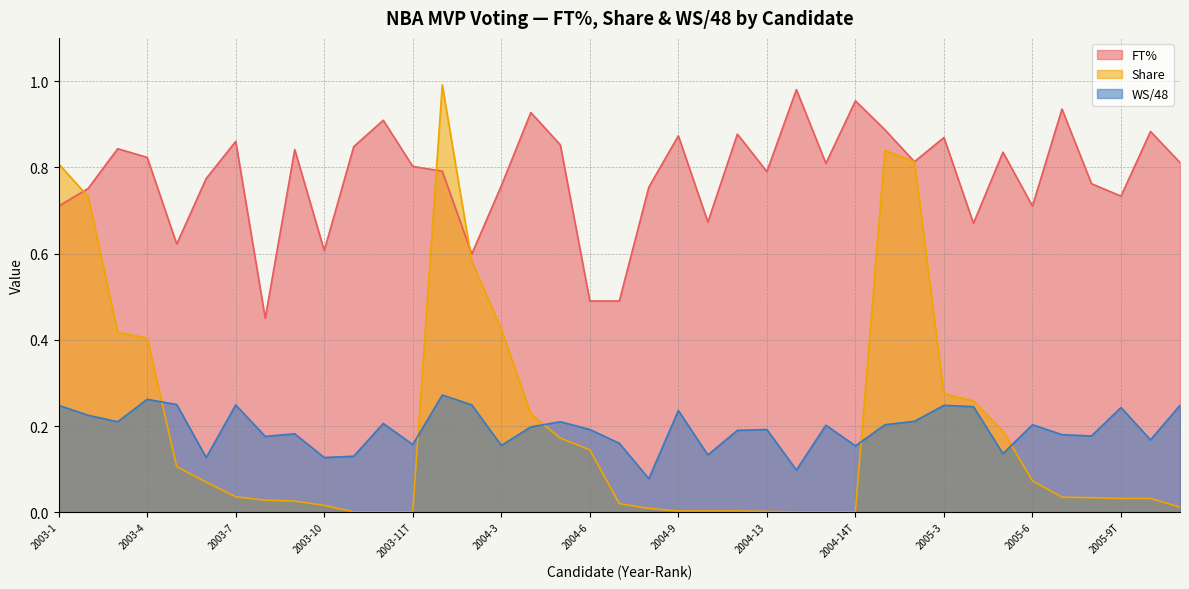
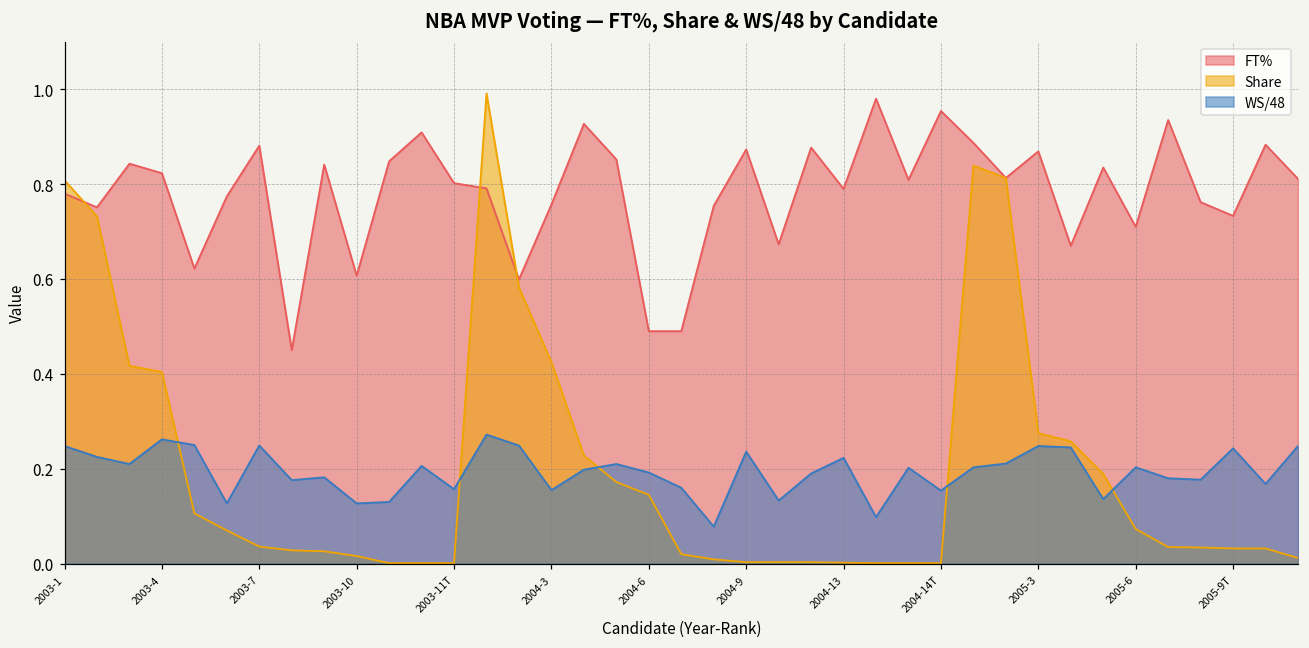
FT%, 2003-1: 0.71 -> 0.78
FT%, 2003-7: 0.86 -> 0.88
WS/48, 2004-13: 0.19 -> 0.22
